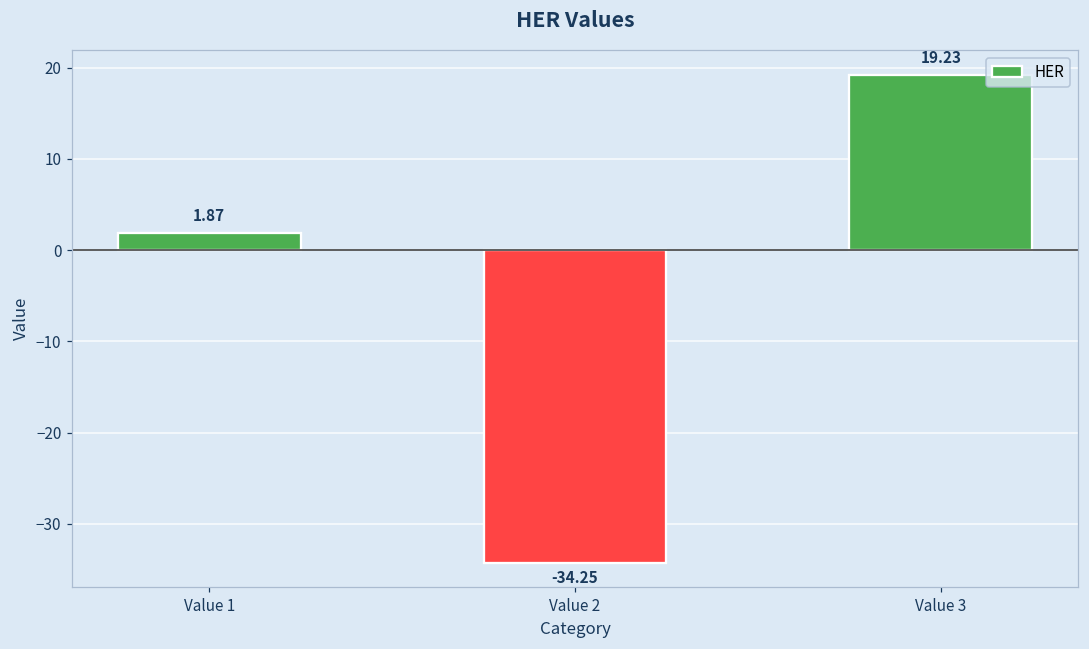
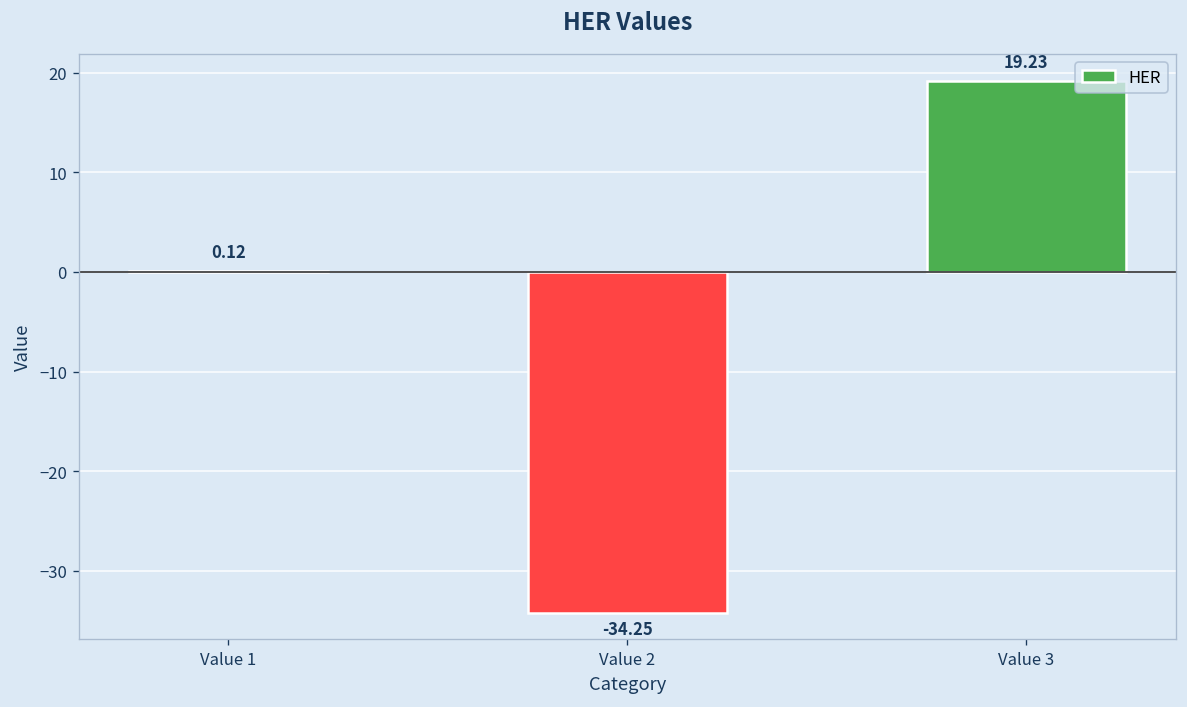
Value 1: 1.87 -> 0.12
